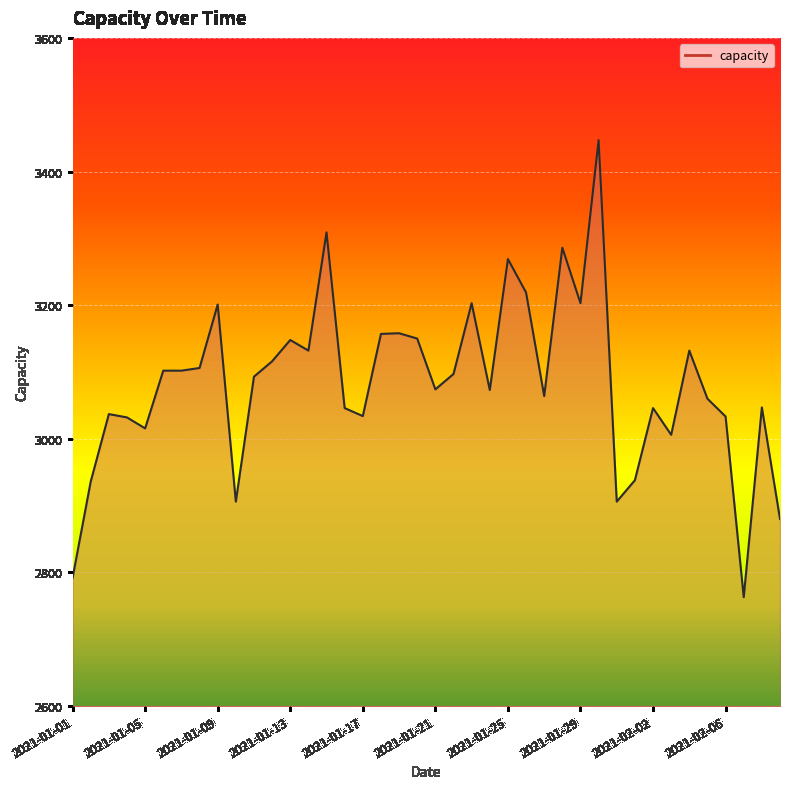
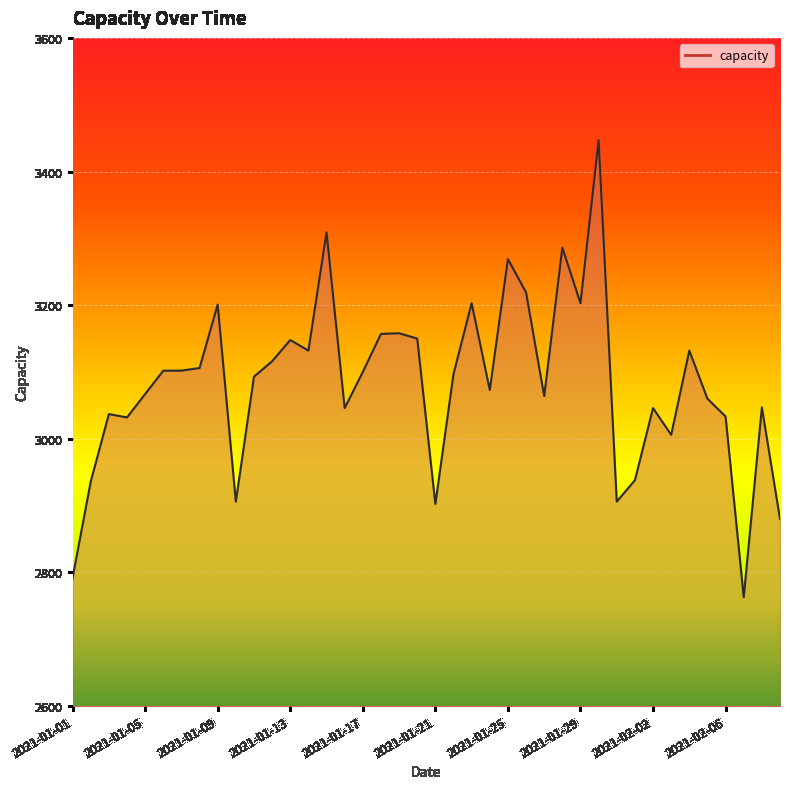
2021-01-05: 3020 -> 3070
2021-01-17: 3030 -> 3100
2021-01-21: 3070 -> 2900
